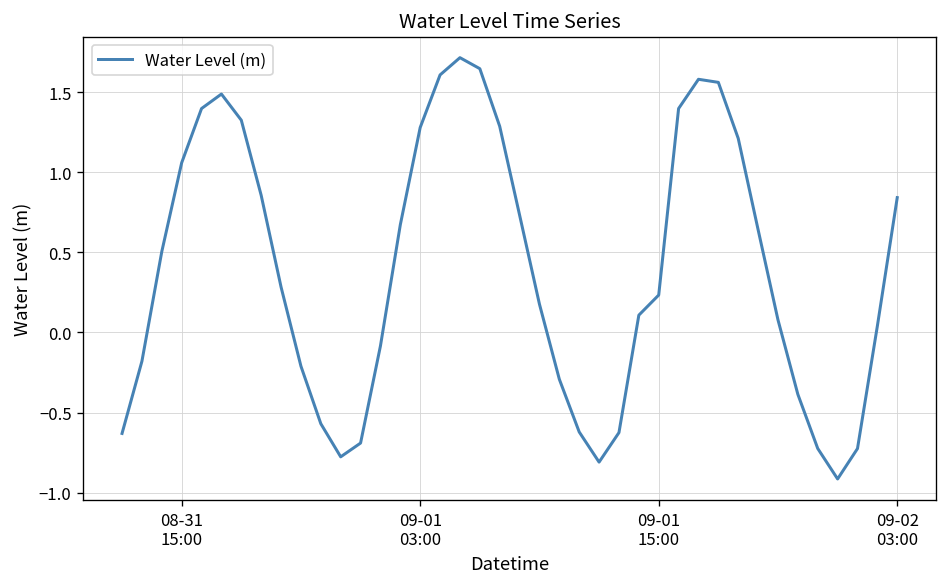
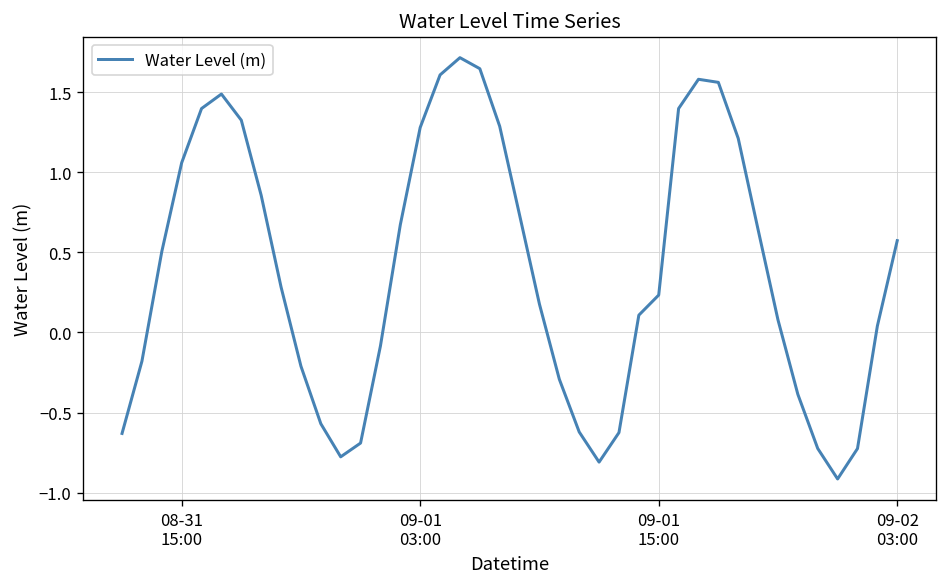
09-02 03:00: 0.84 -> 0.57
